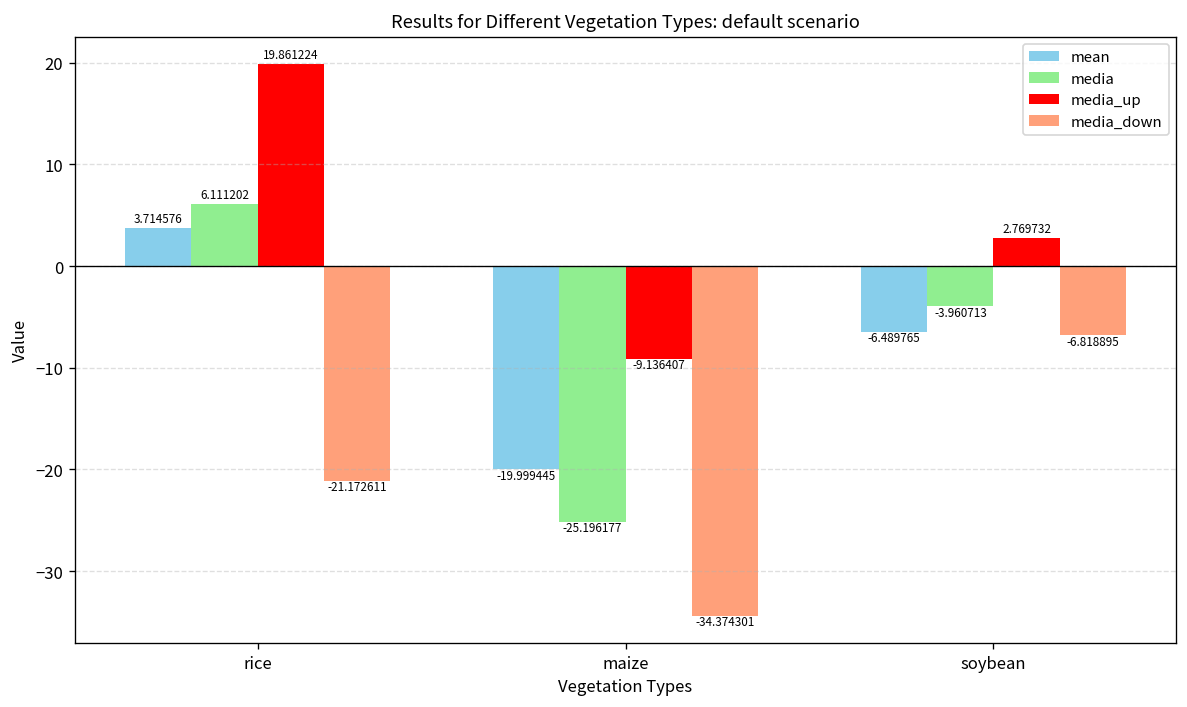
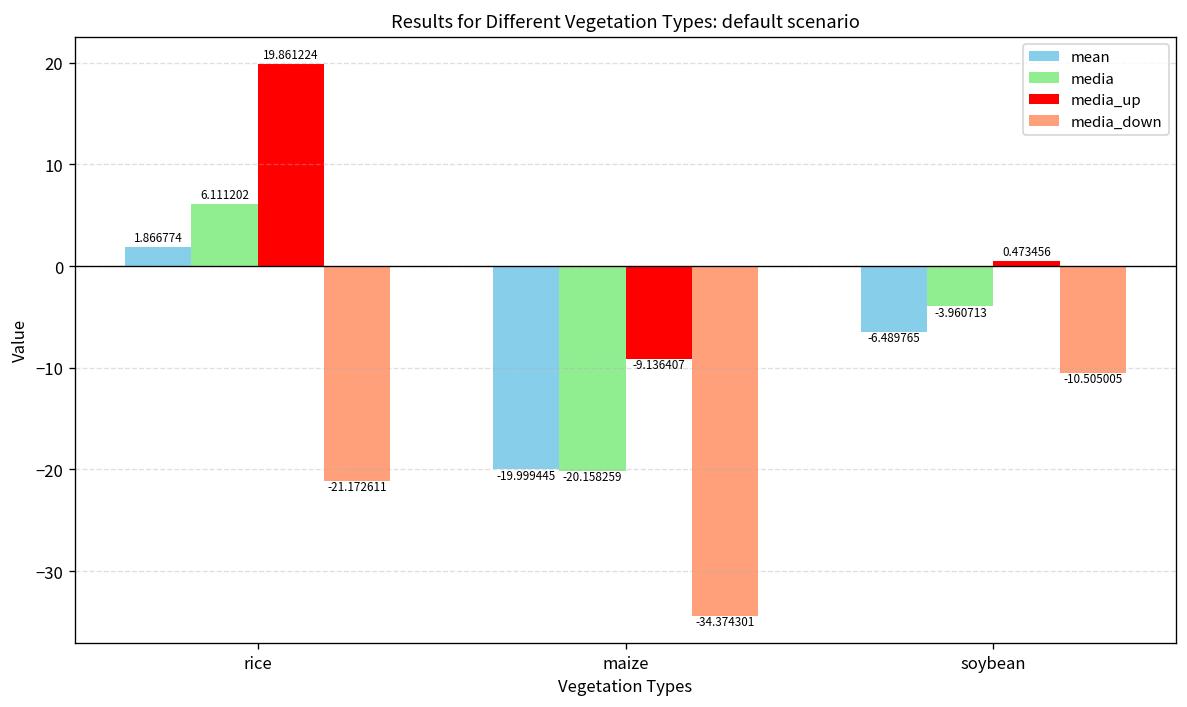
mean, rice: 3.714576 -> 1.866774
media, maize: -25.196177 -> -20.158259
media_up, soybean: 2.769732 -> 0.473456
media_down, soybean: -6.818895 -> -10.505005
